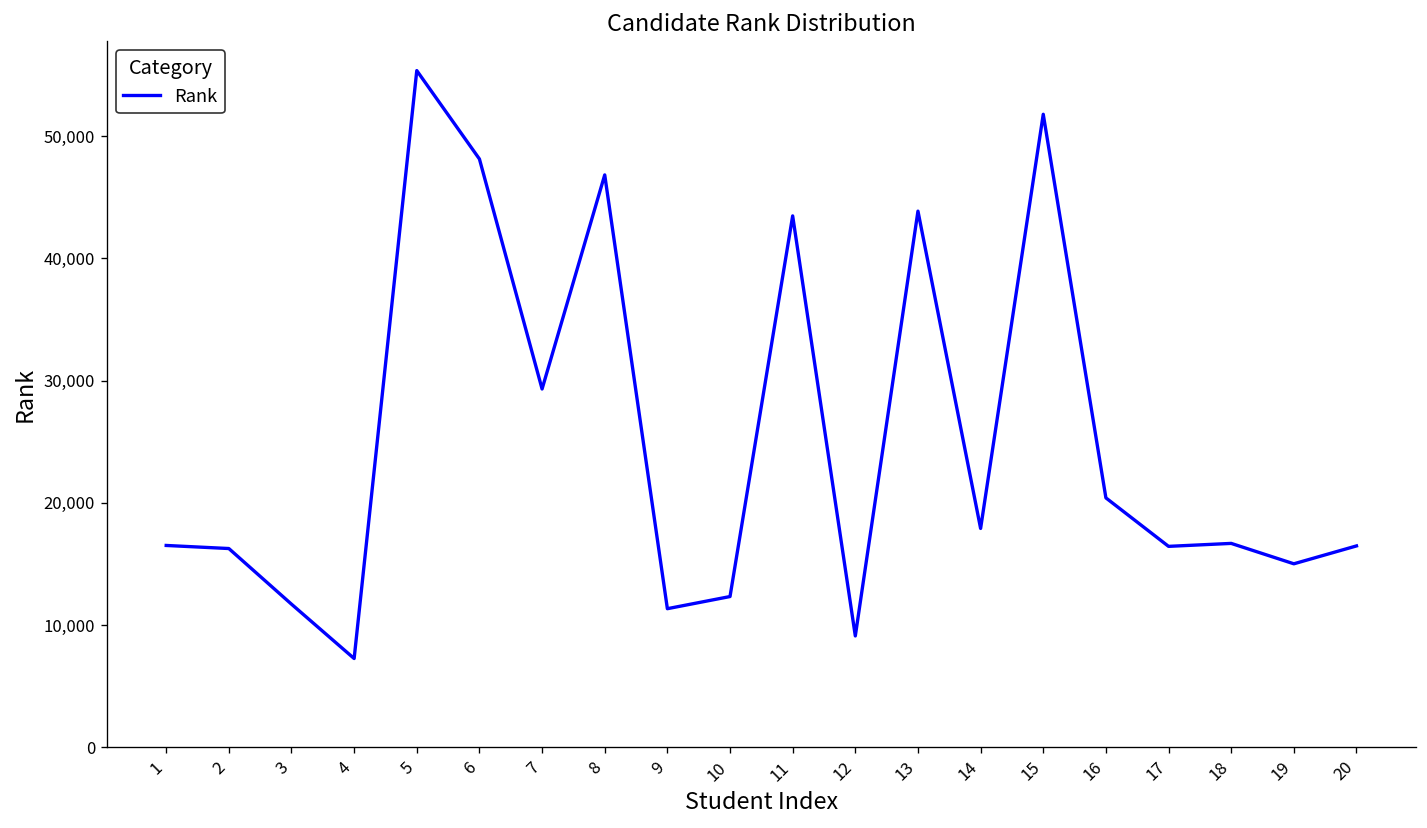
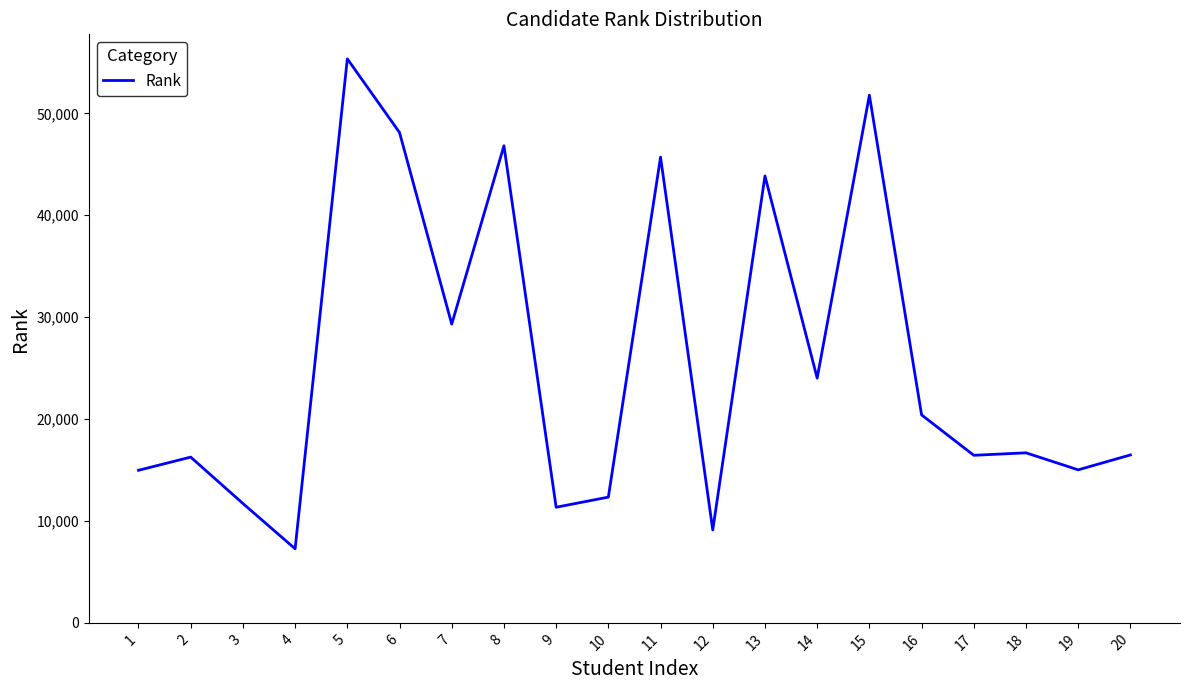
1: 16,500 -> 15,000
11: 43,500 -> 45,700
14: 17,900 -> 24,000
